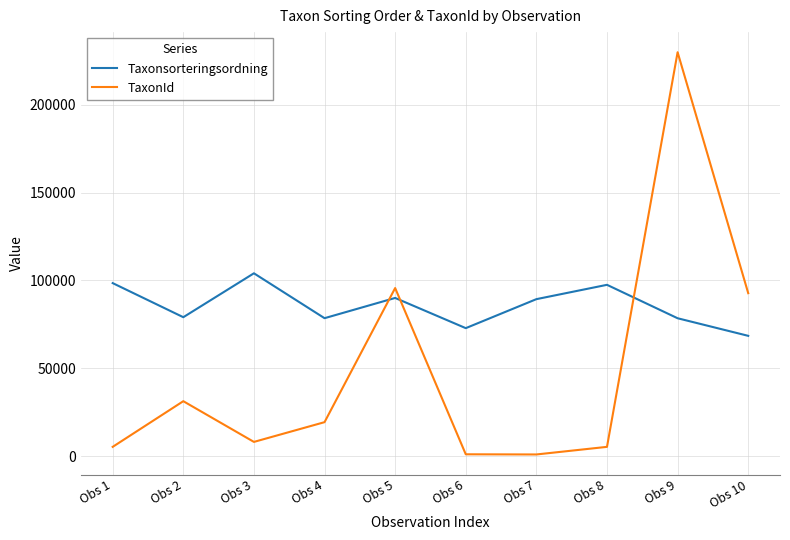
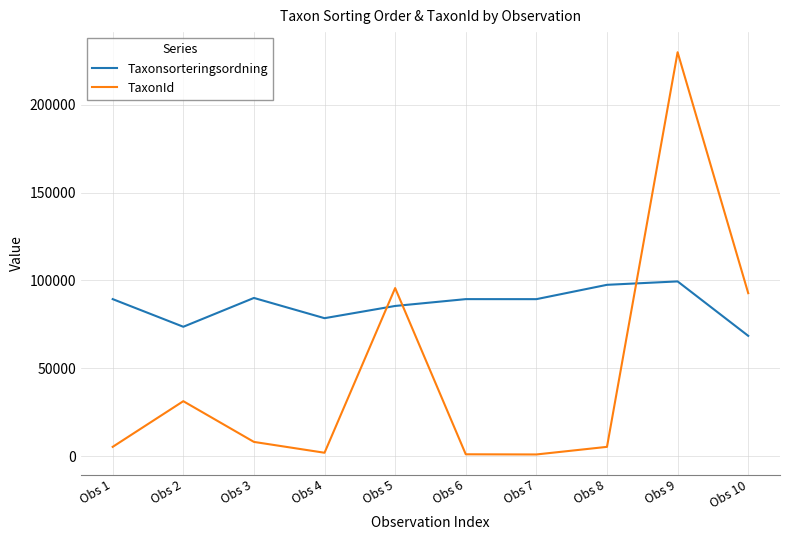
Taxonsorteringsordning, Obs 1: 99000 -> 89000
Taxonsorteringsordning, Obs 2: 79000 -> 74000
Taxonsorteringsordning, Obs 3: 104000 -> 90000
TaxonId, Obs 4: 19000 -> 2000
Taxonsorteringsordning, Obs 5: 90000 -> 86000
Taxonsorteringsordning, Obs 6: 73000 -> 89000
Taxonsorteringsordning, Obs 9: 79000 -> 99000
